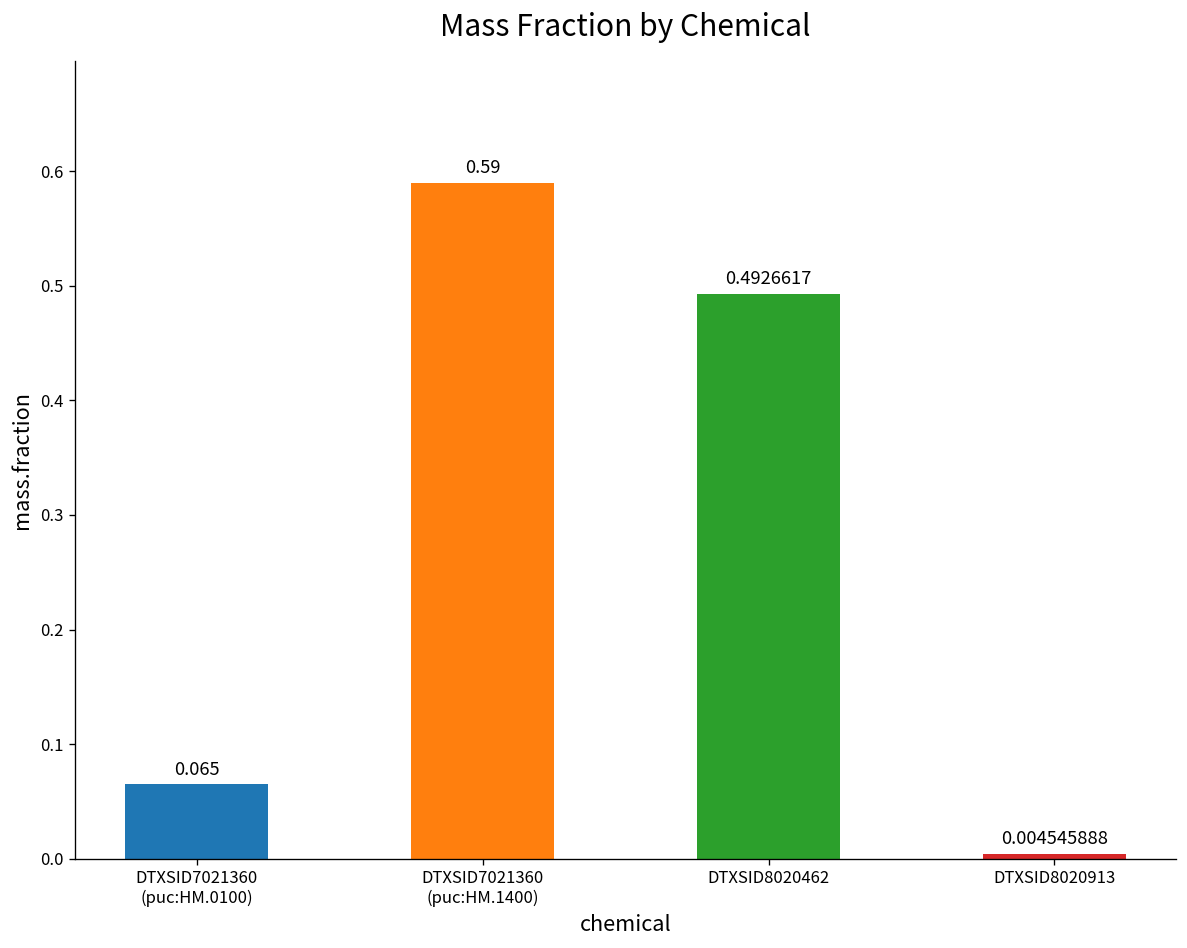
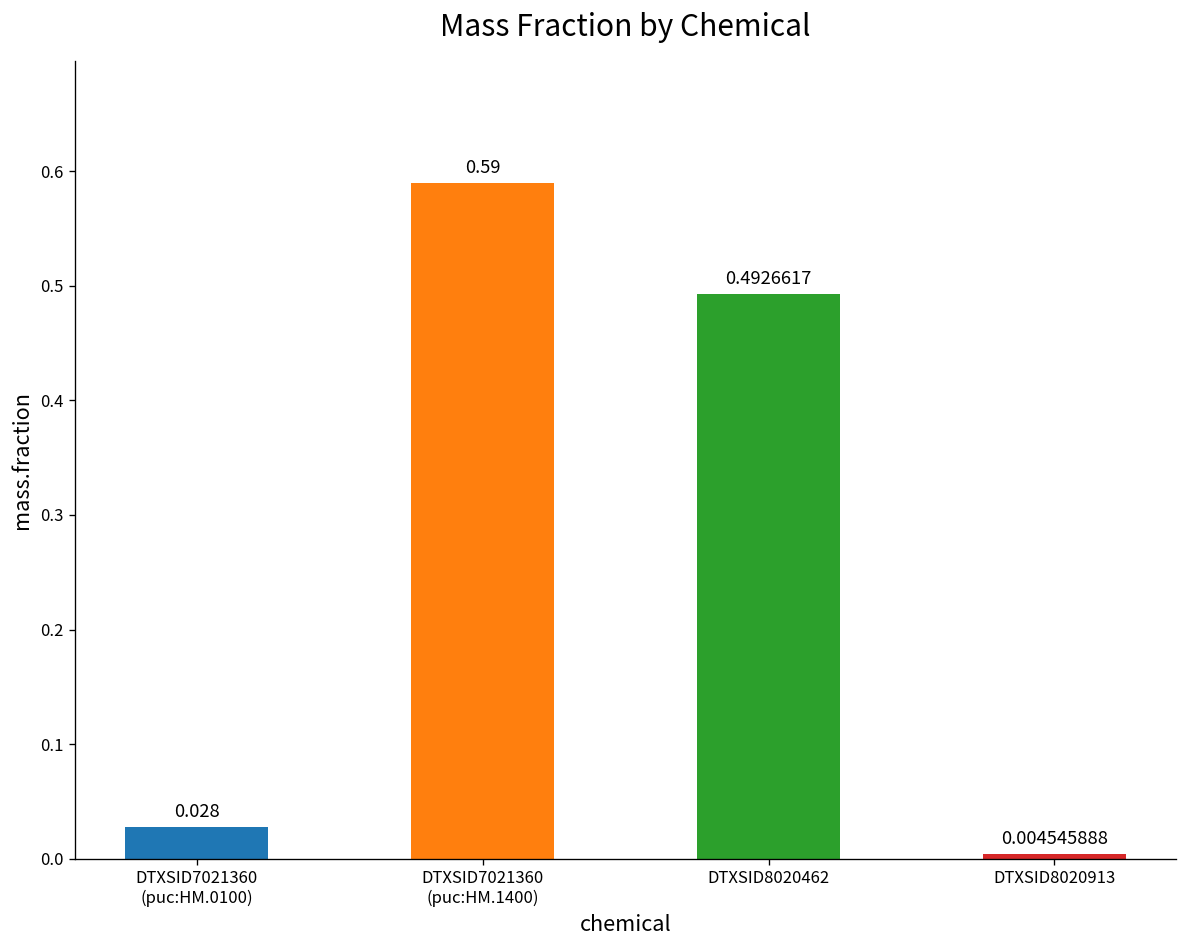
DTXSID7021360 (puc:HM.0100): 0.065 -> 0.028
